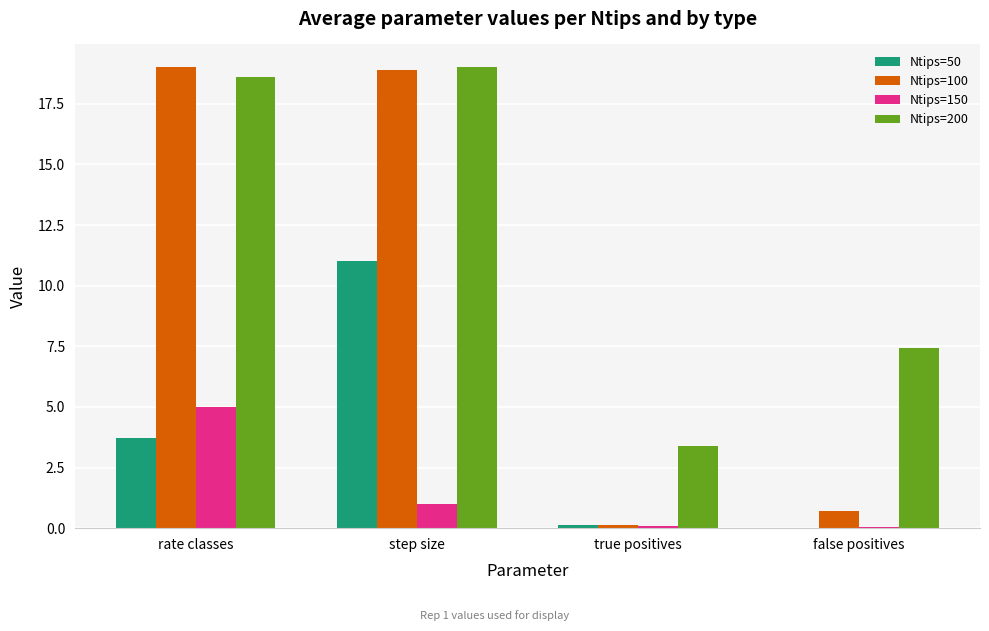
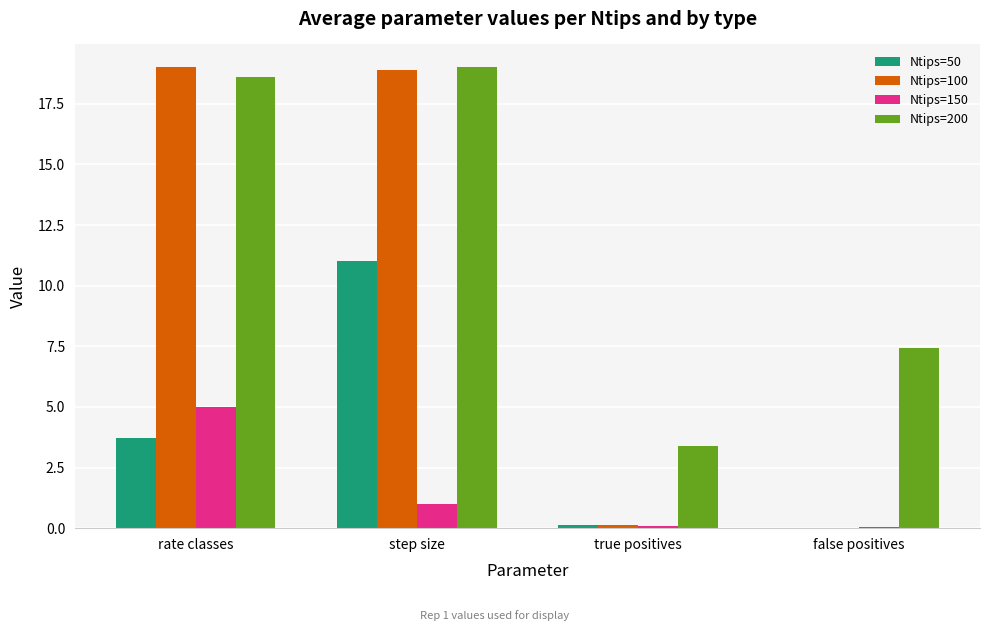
Ntips=100, false positives: 0.7 -> 0.0
